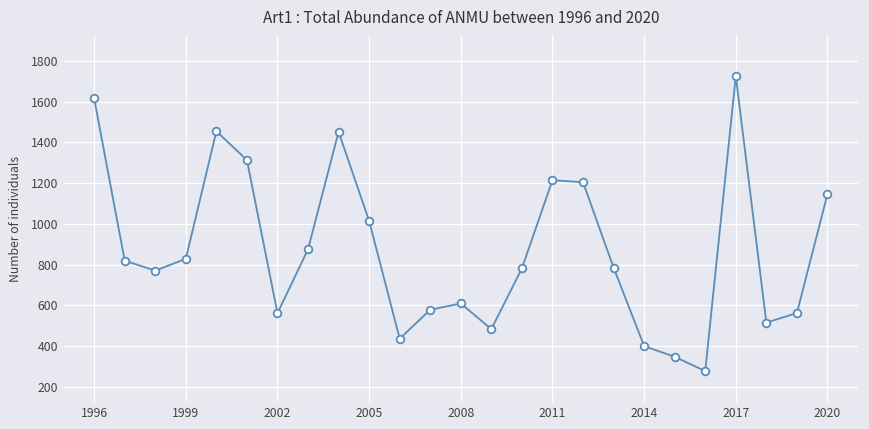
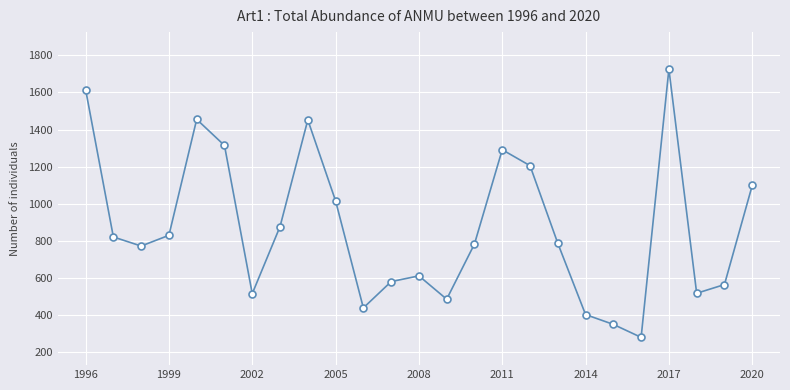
2002: 560 -> 510
2011: 1220 -> 1290
2020: 1150 -> 1100
